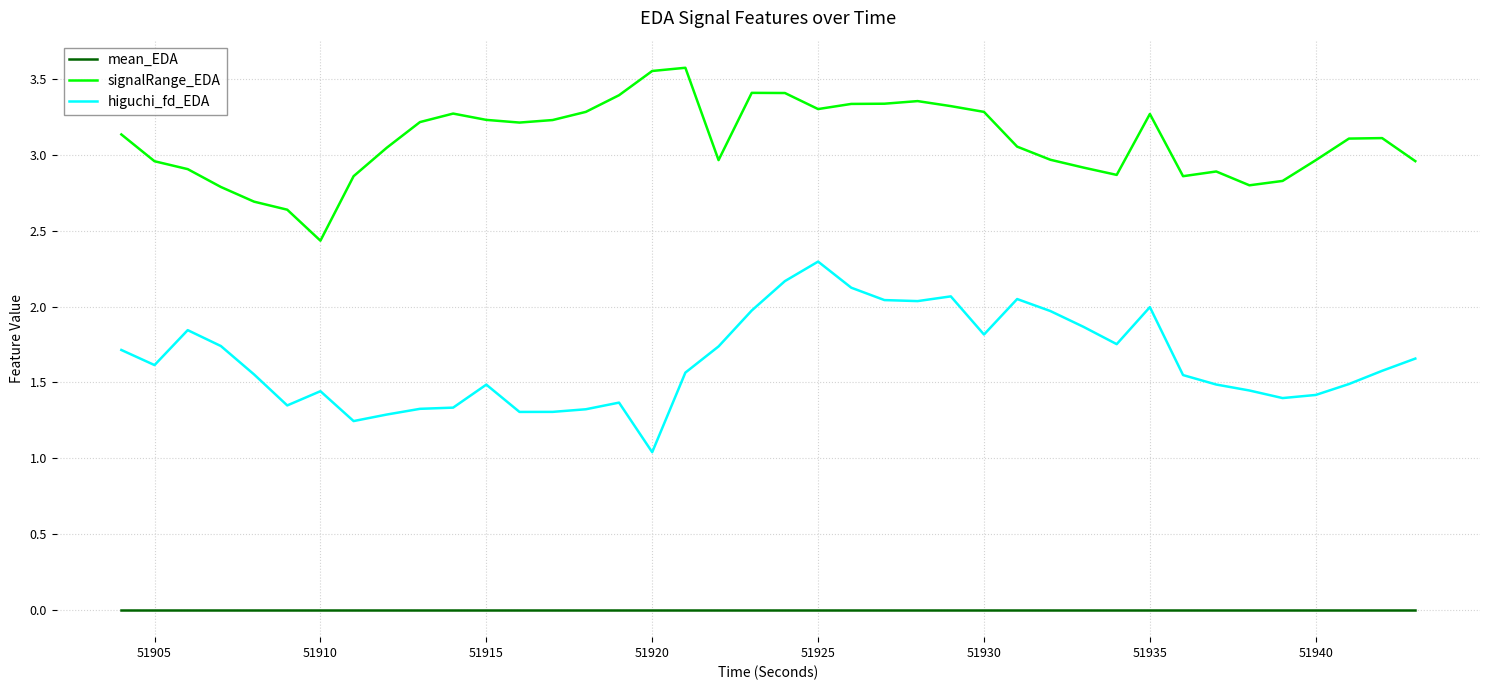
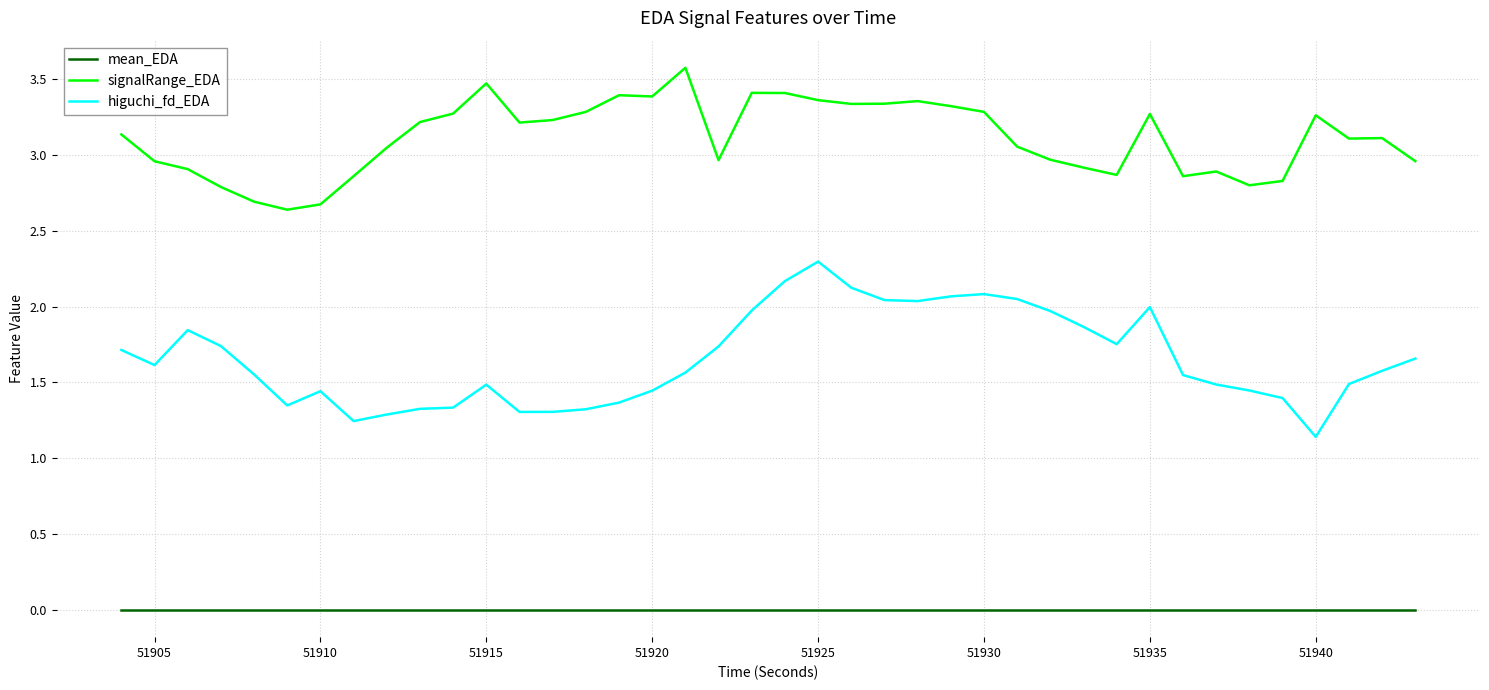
signalRange_EDA, 51910: 2.43 -> 2.67
signalRange_EDA, 51915: 3.23 -> 3.47
signalRange_EDA, 51920: 3.55 -> 3.38
higuchi_fd_EDA, 51920: 1.04 -> 1.45
signalRange_EDA, 51925: 3.30 -> 3.36
higuchi_fd_EDA, 51930: 1.82 -> 2.08
signalRange_EDA, 51940: 2.96 -> 3.26
higuchi_fd_EDA, 51940: 1.42 -> 1.14
